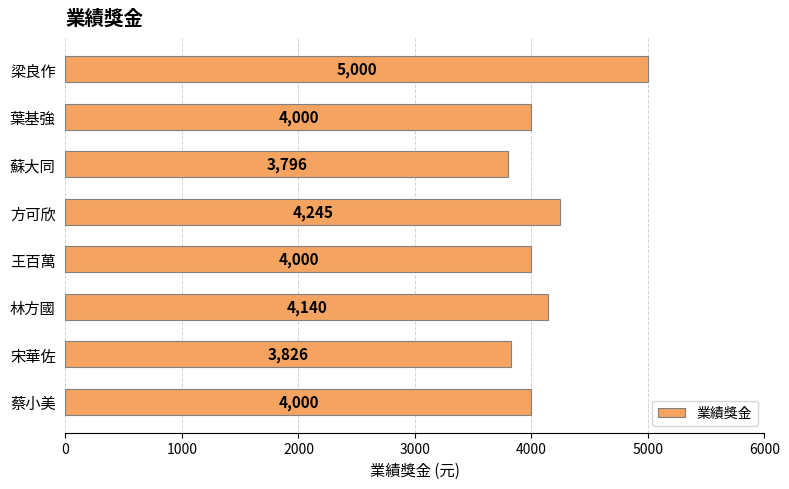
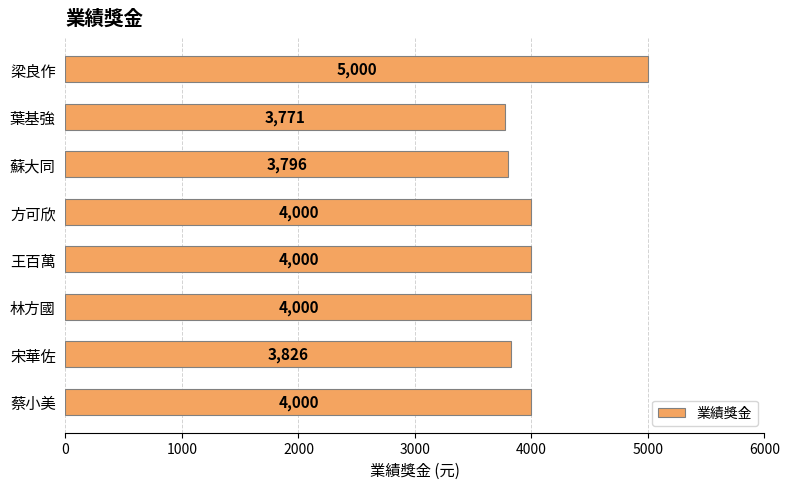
葉基強: 4,000 -> 3,771
方可欣: 4,245 -> 4,000
林方國: 4,140 -> 4,000
